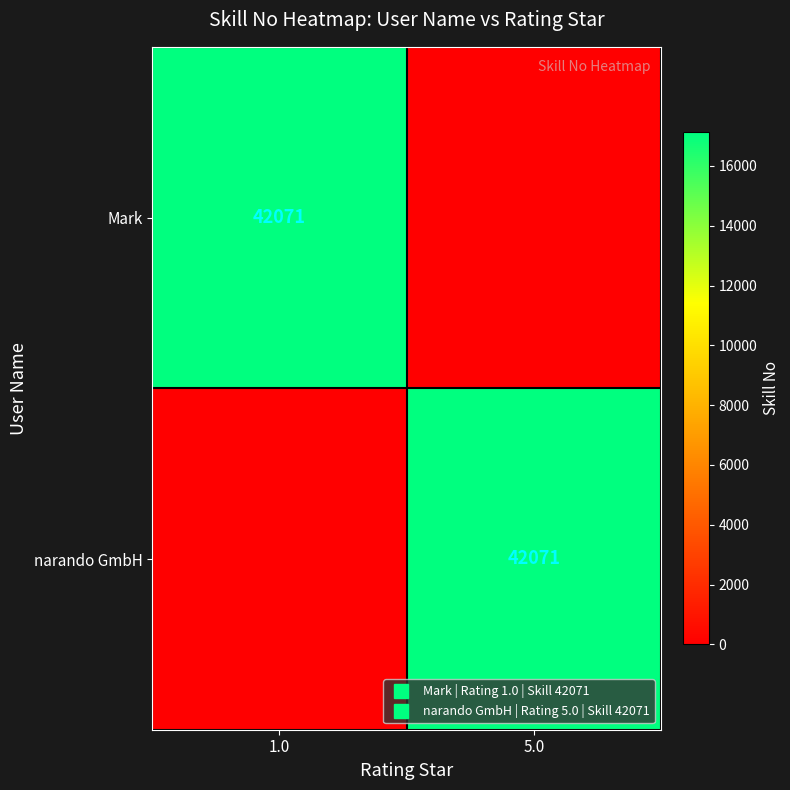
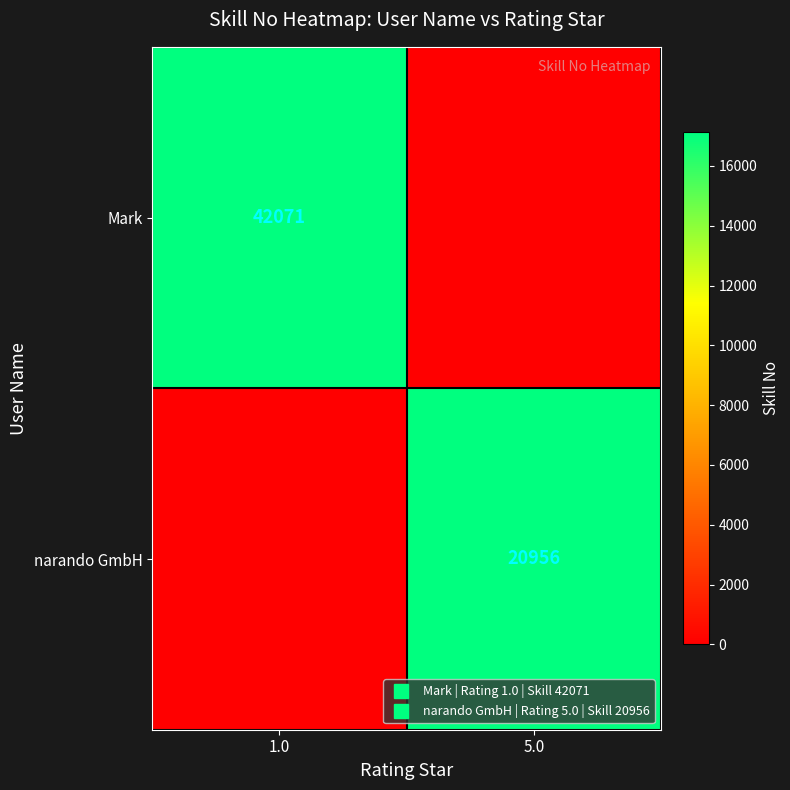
narando GmbH, 5.0: 42071 -> 20956
